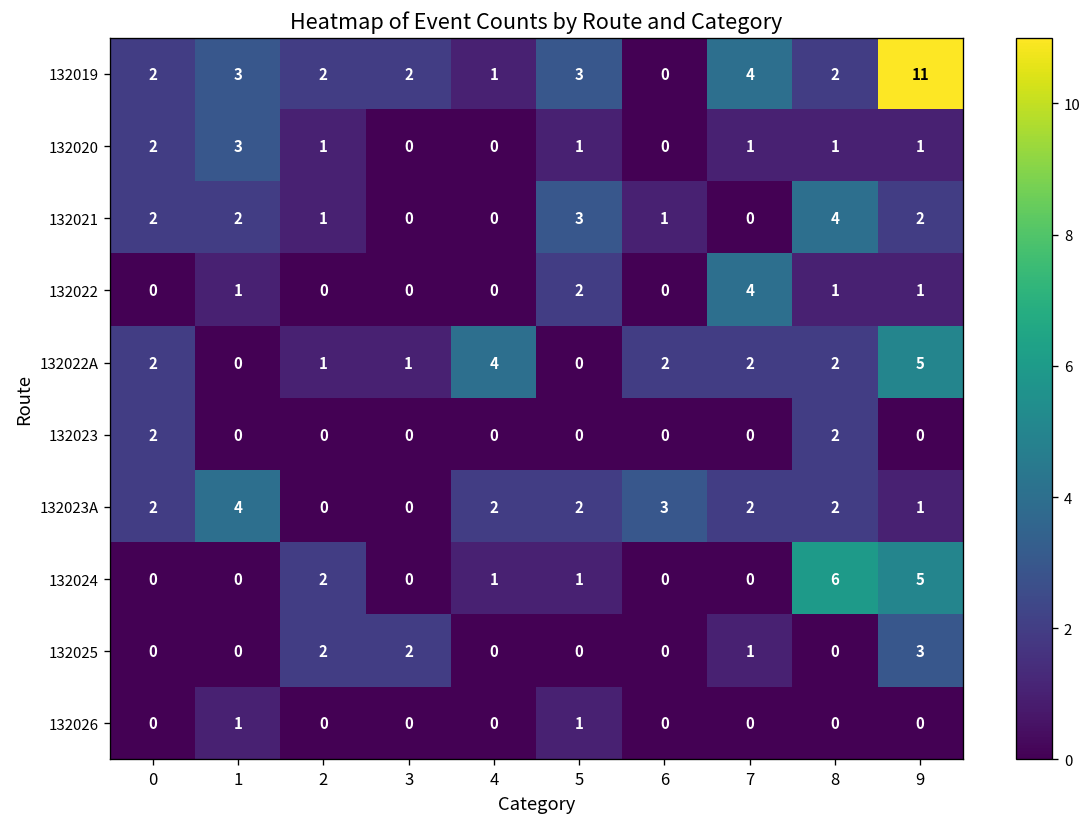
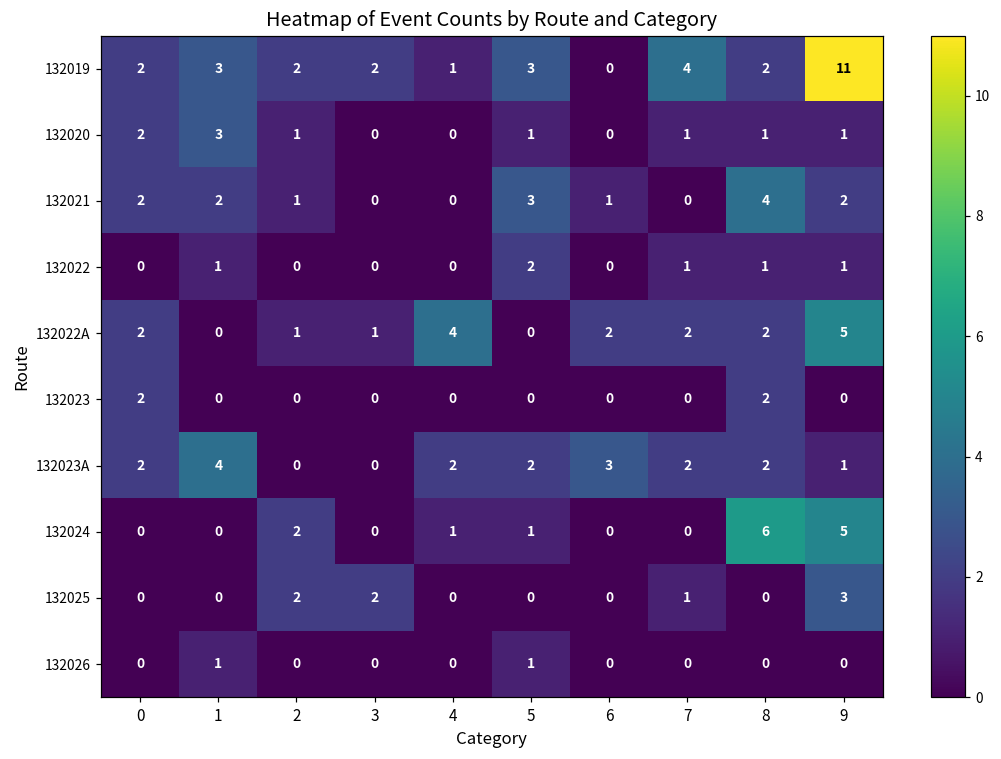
132022, 7: 4 -> 1
